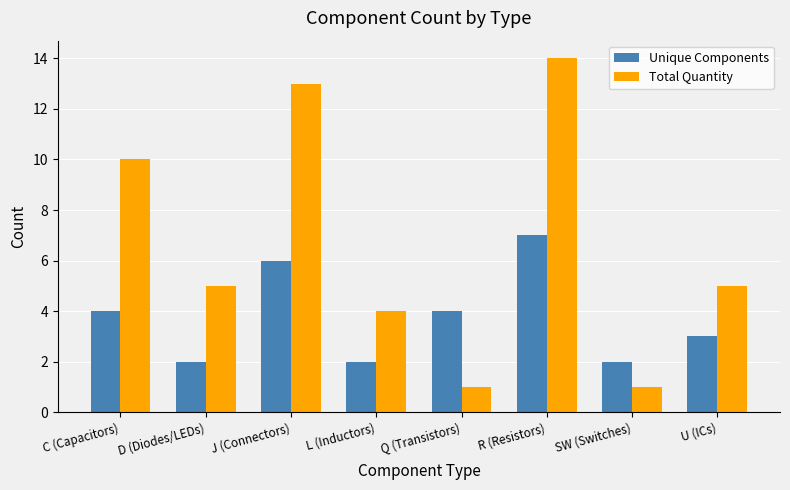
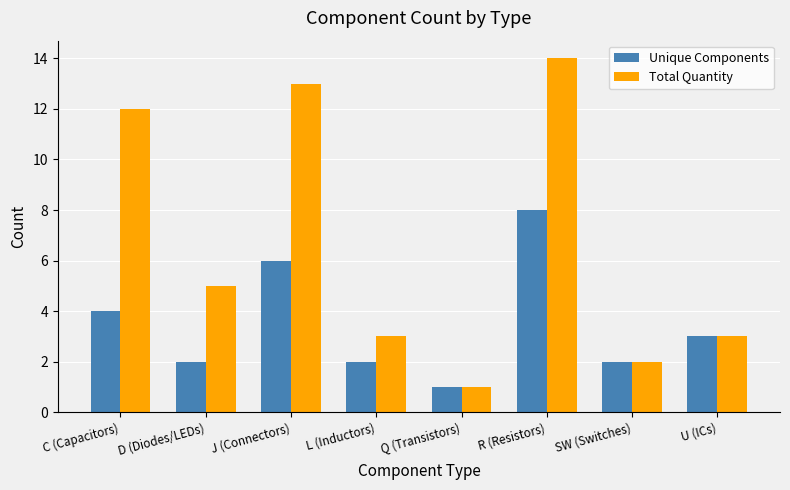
Total Quantity, C (Capacitors): 10 -> 12
Total Quantity, L (Inductors): 4 -> 3
Unique Components, Q (Transistors): 4 -> 1
Unique Components, R (Resistors): 7 -> 8
Total Quantity, SW (Switches): 1 -> 2
Total Quantity, U (ICs): 5 -> 3
